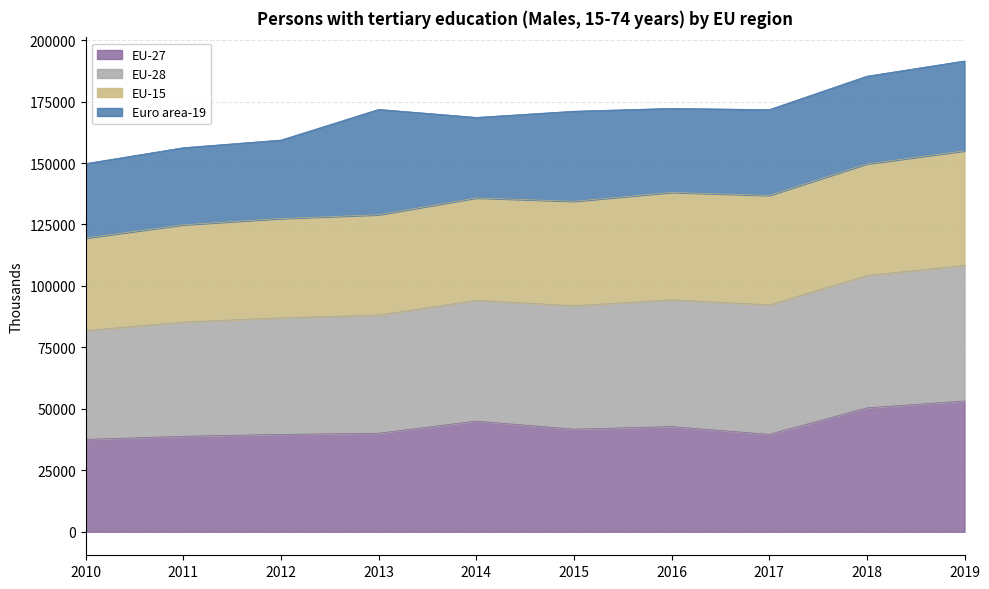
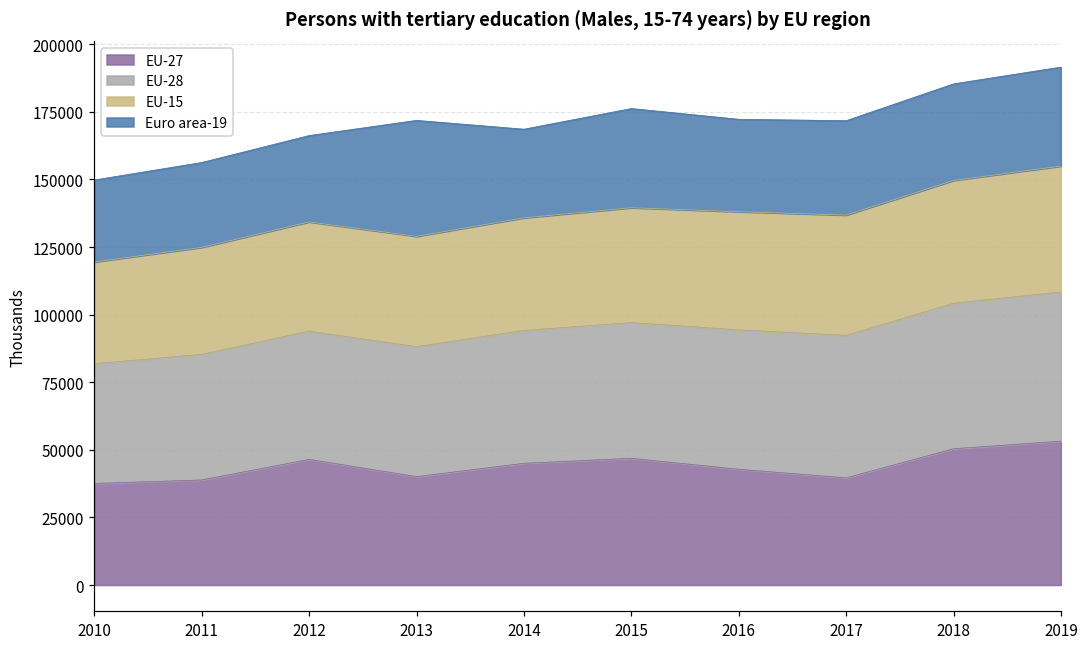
EU-27, 2012: 40000 -> 46000
EU-27, 2015: 42000 -> 47000
